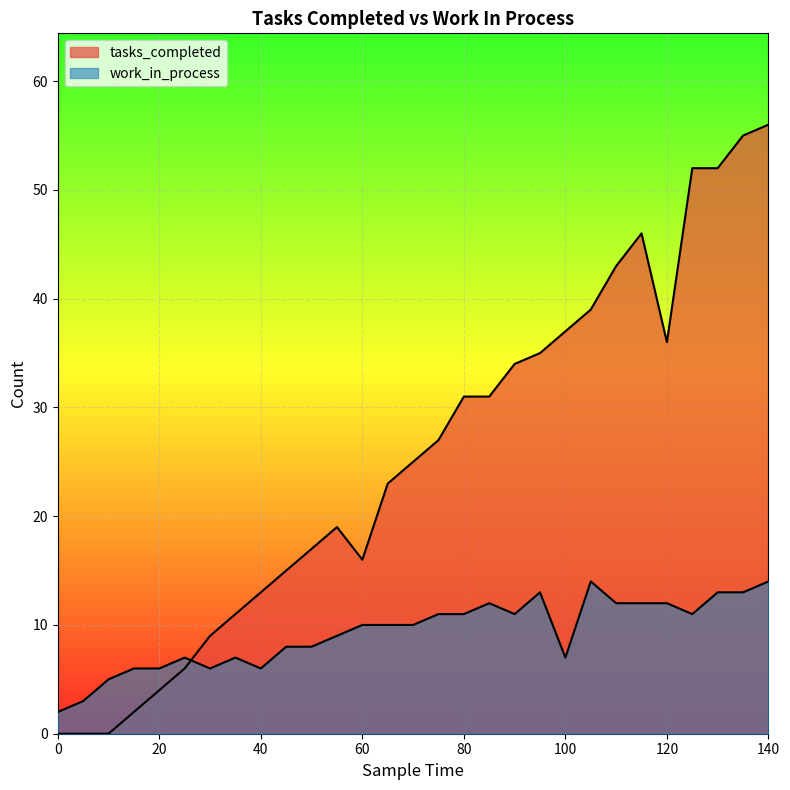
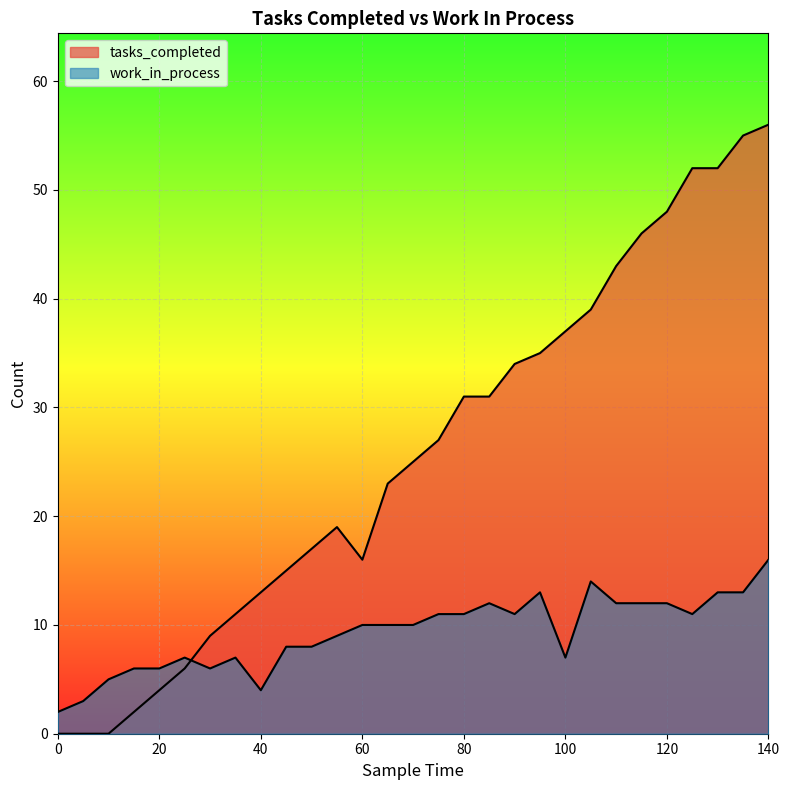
work_in_process, 40: 6 -> 4
tasks_completed, 120: 36 -> 48
work_in_process, 140: 14 -> 16
